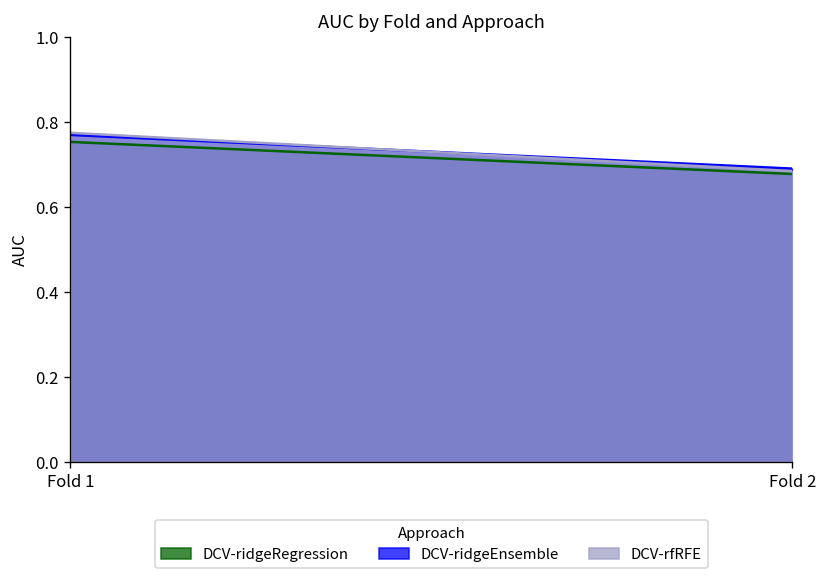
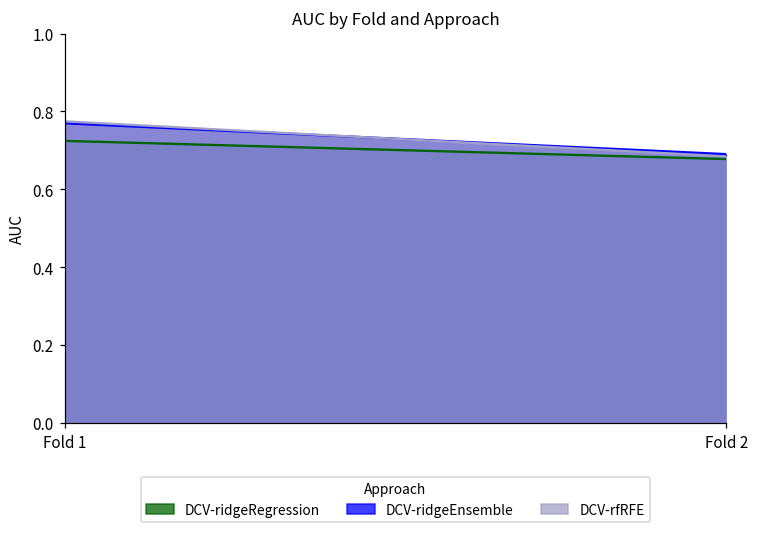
DCV-ridgeRegression, Fold 1: 0.75 -> 0.72
